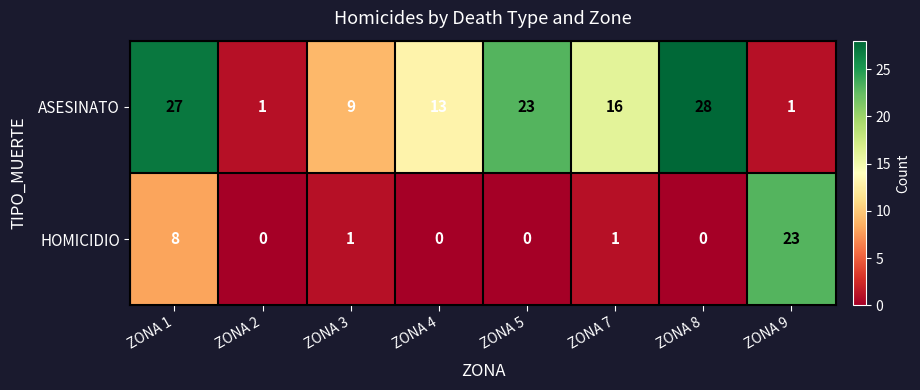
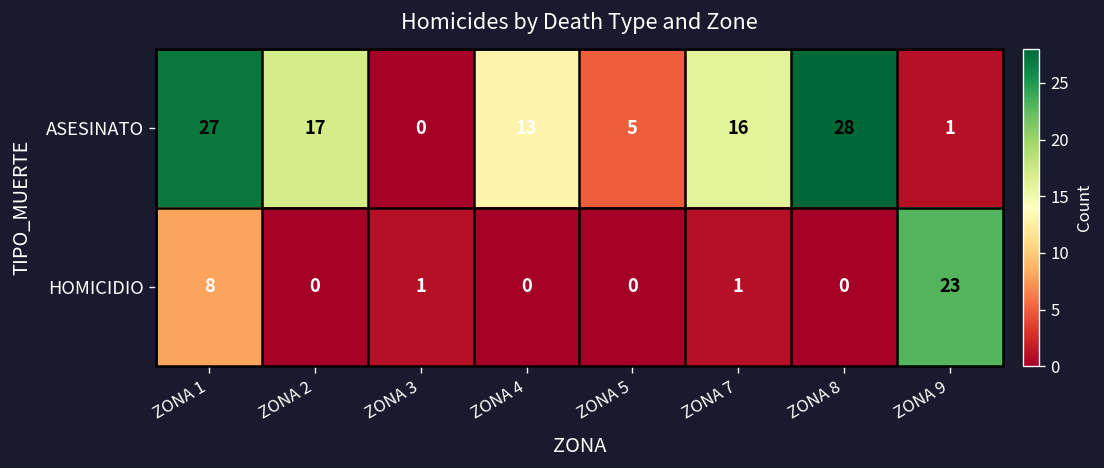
ASESINATO, ZONA 2: 1 -> 17
ASESINATO, ZONA 3: 9 -> 0
ASESINATO, ZONA 5: 23 -> 5
